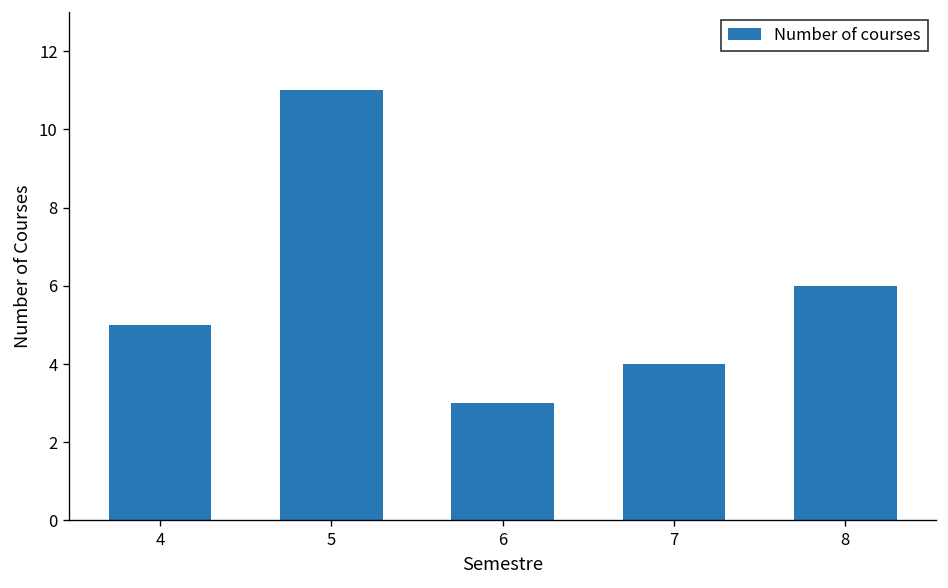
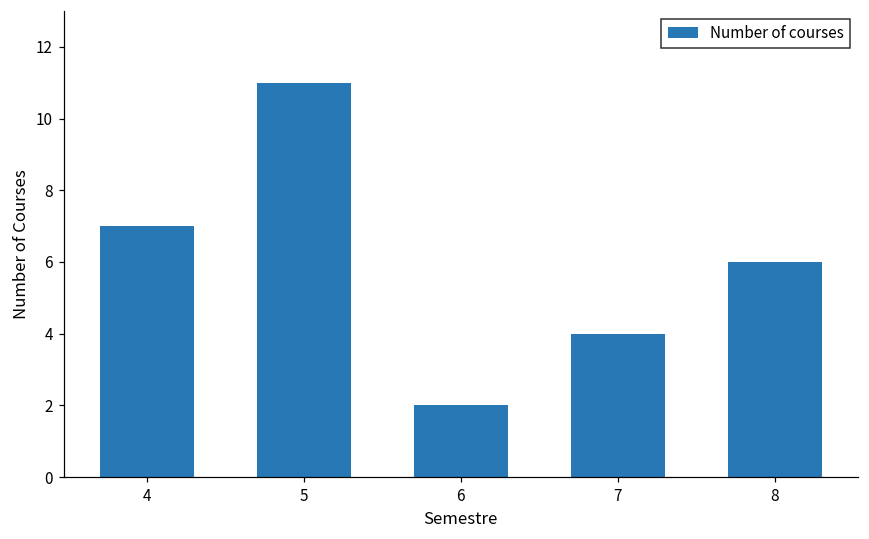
4: 5 -> 7
6: 3 -> 2
